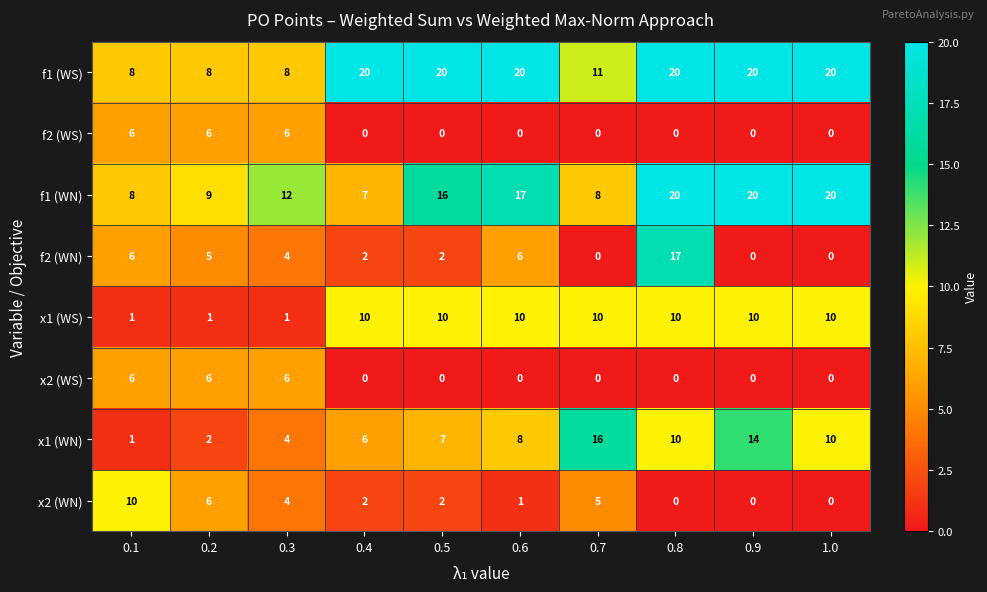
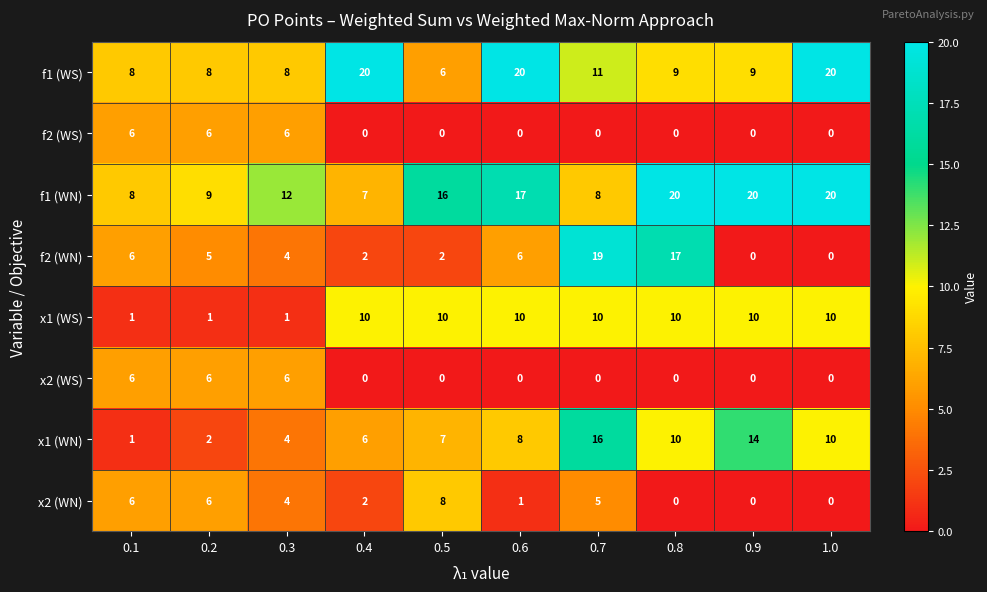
f1 (WS), 0.5: 20 -> 6
f1 (WS), 0.8: 20 -> 9
f1 (WS), 0.9: 20 -> 9
f2 (WN), 0.7: 0 -> 19
x2 (WN), 0.1: 10 -> 6
x2 (WN), 0.5: 2 -> 8
